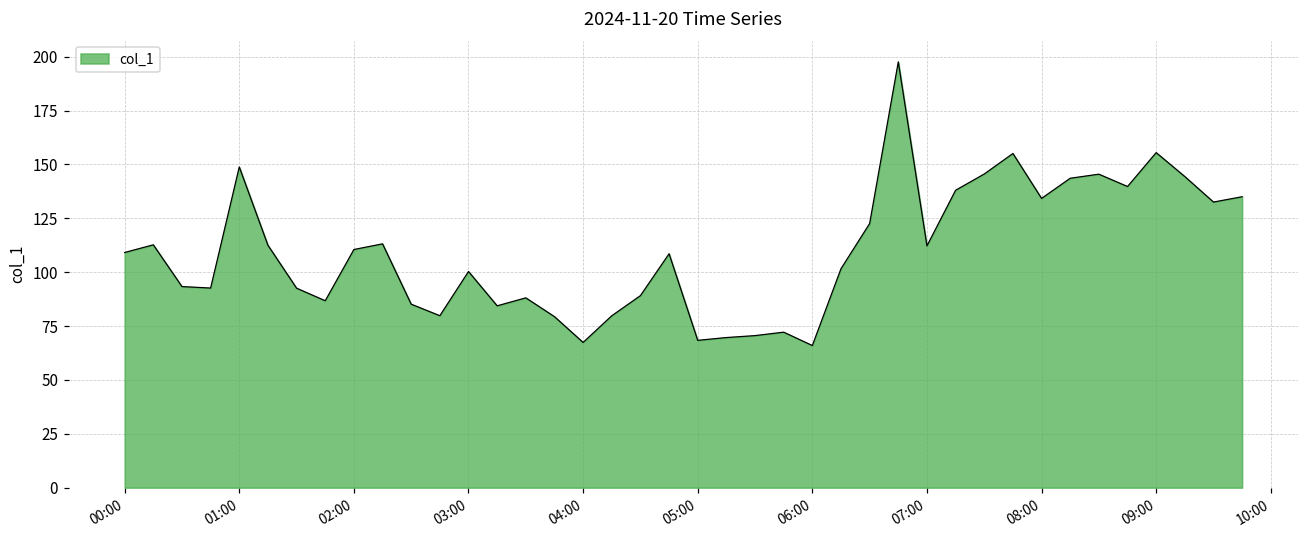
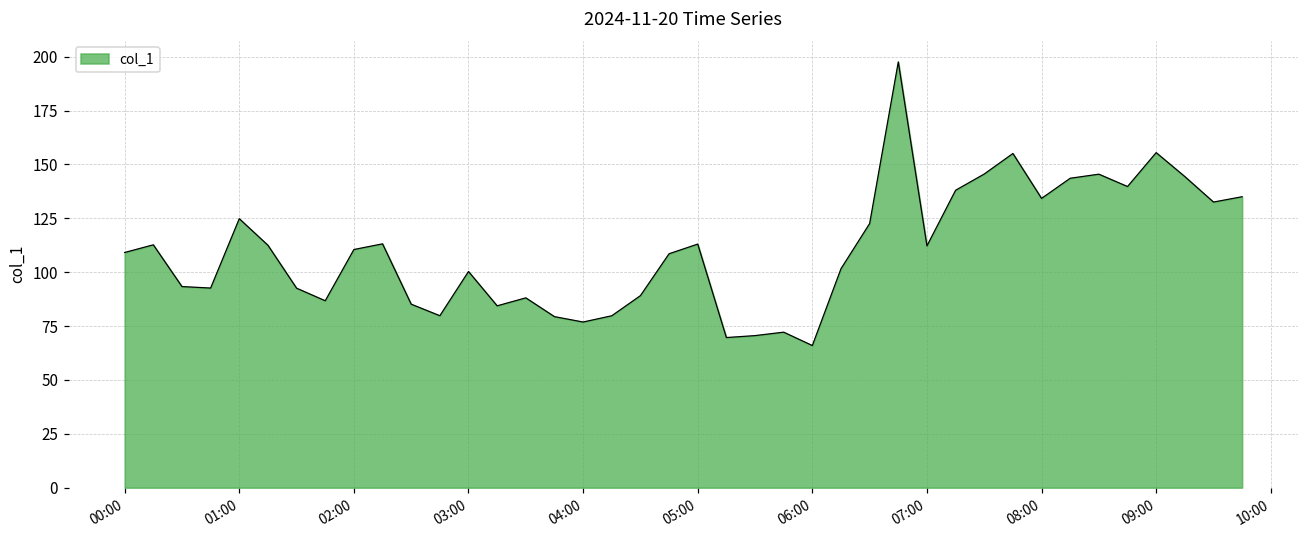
01:00: 149 -> 125
04:00: 67 -> 77
05:00: 68 -> 113
